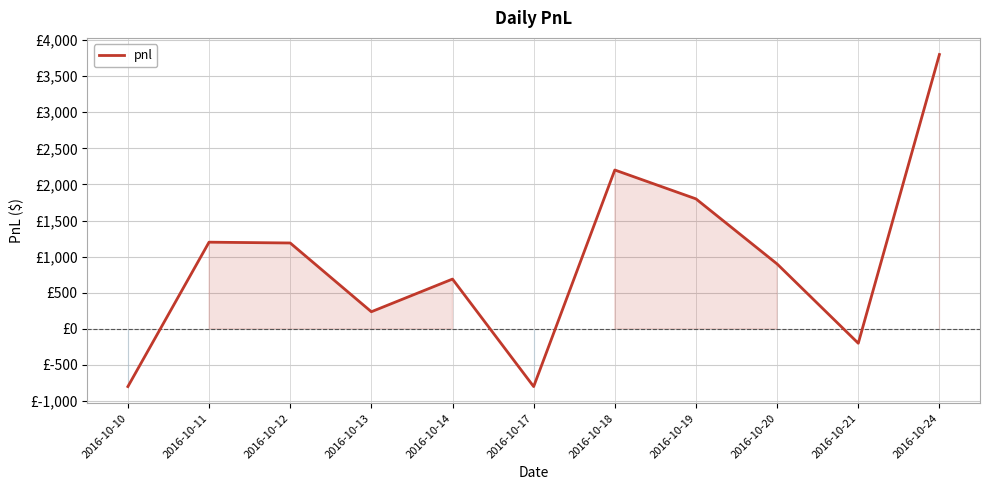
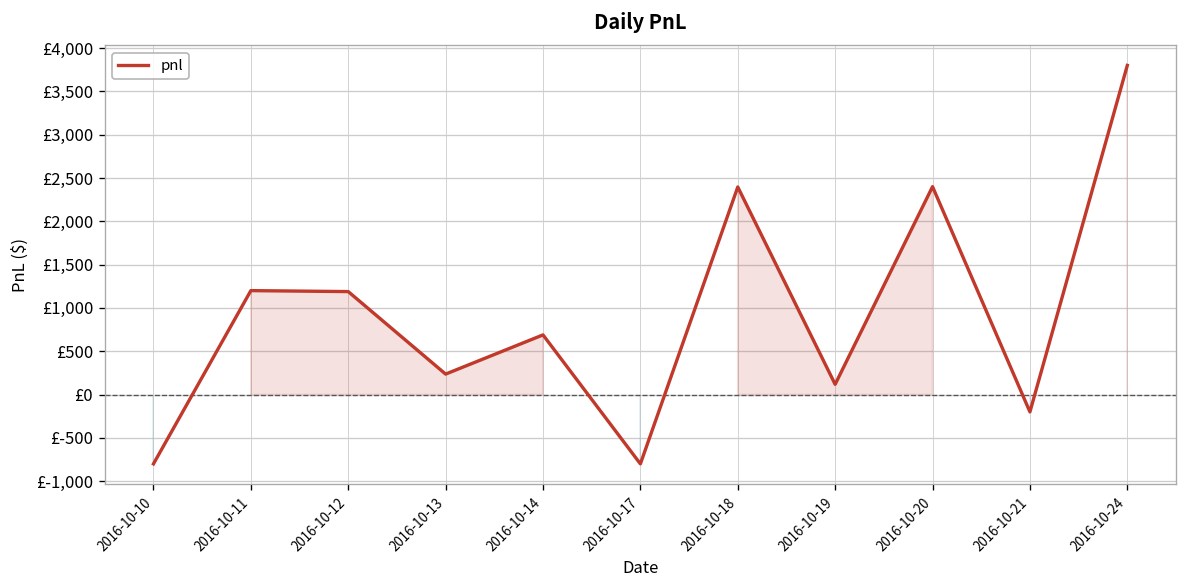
2016-10-18: £2,200 -> £2,400
2016-10-19: £1,800 -> £100
2016-10-20: £900 -> £2,400
